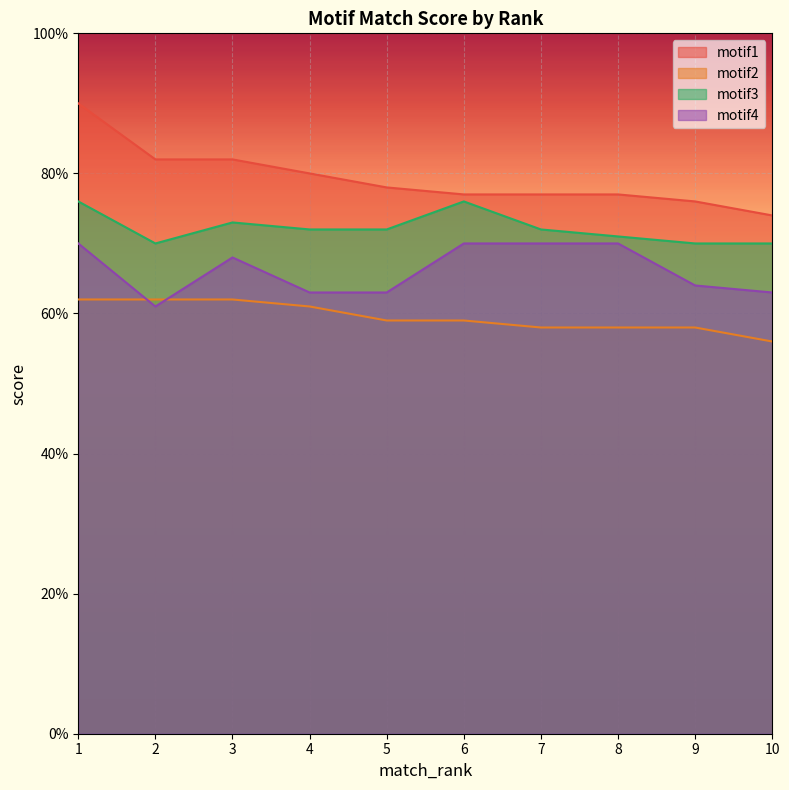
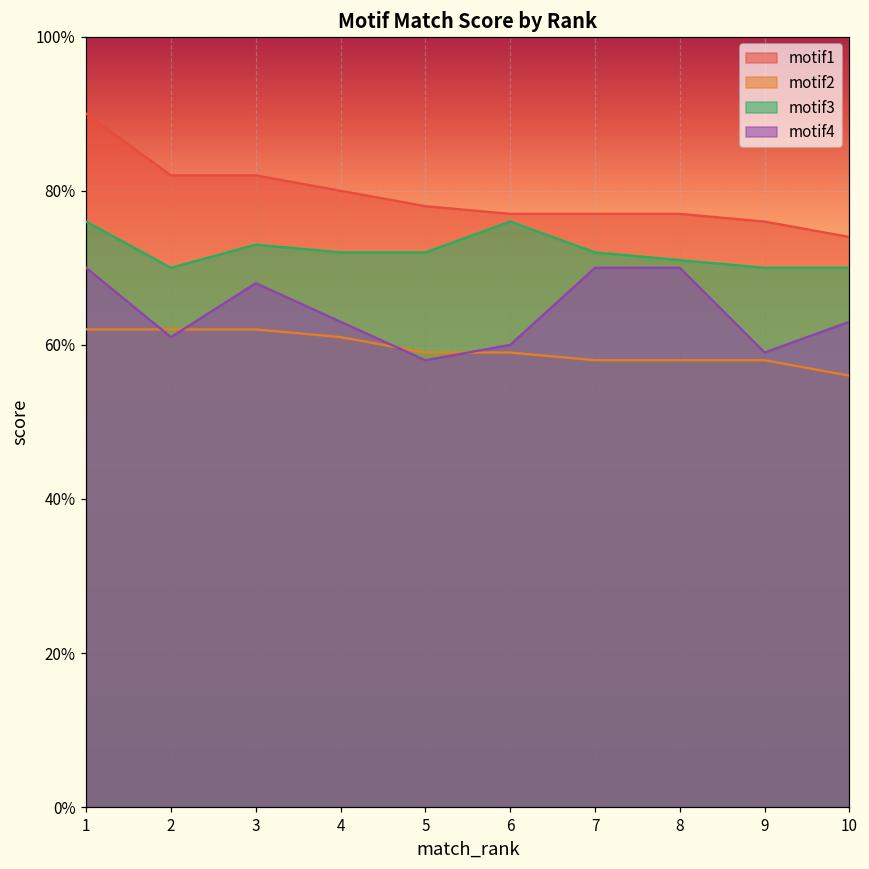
motif4, 5: 63% -> 58%
motif4, 6: 70% -> 60%
motif4, 9: 64% -> 59%
